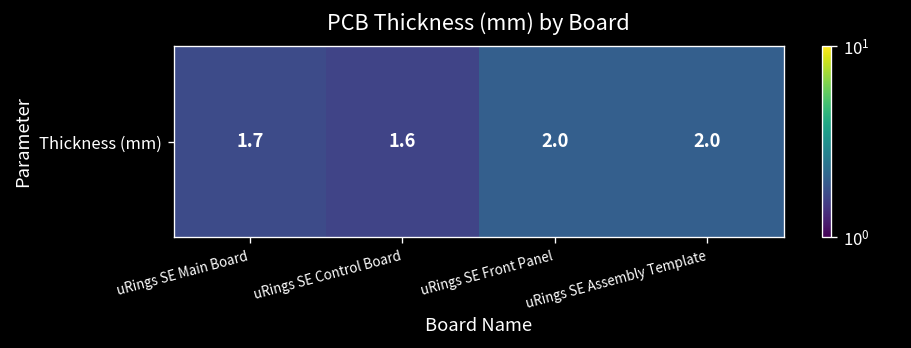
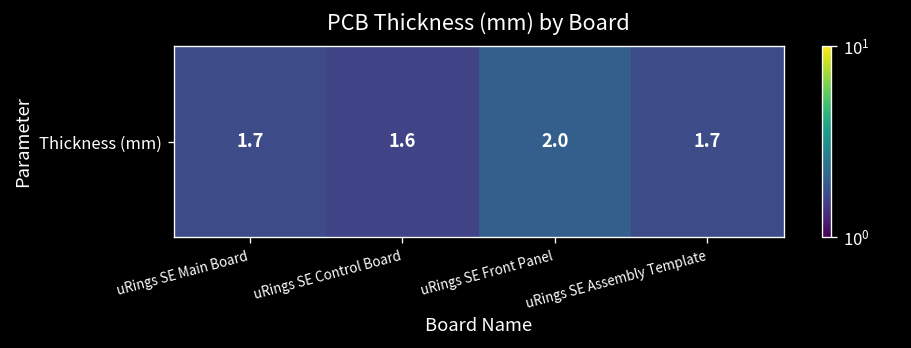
Thickness (mm), uRings SE Assembly Template: 2.0 -> 1.7
